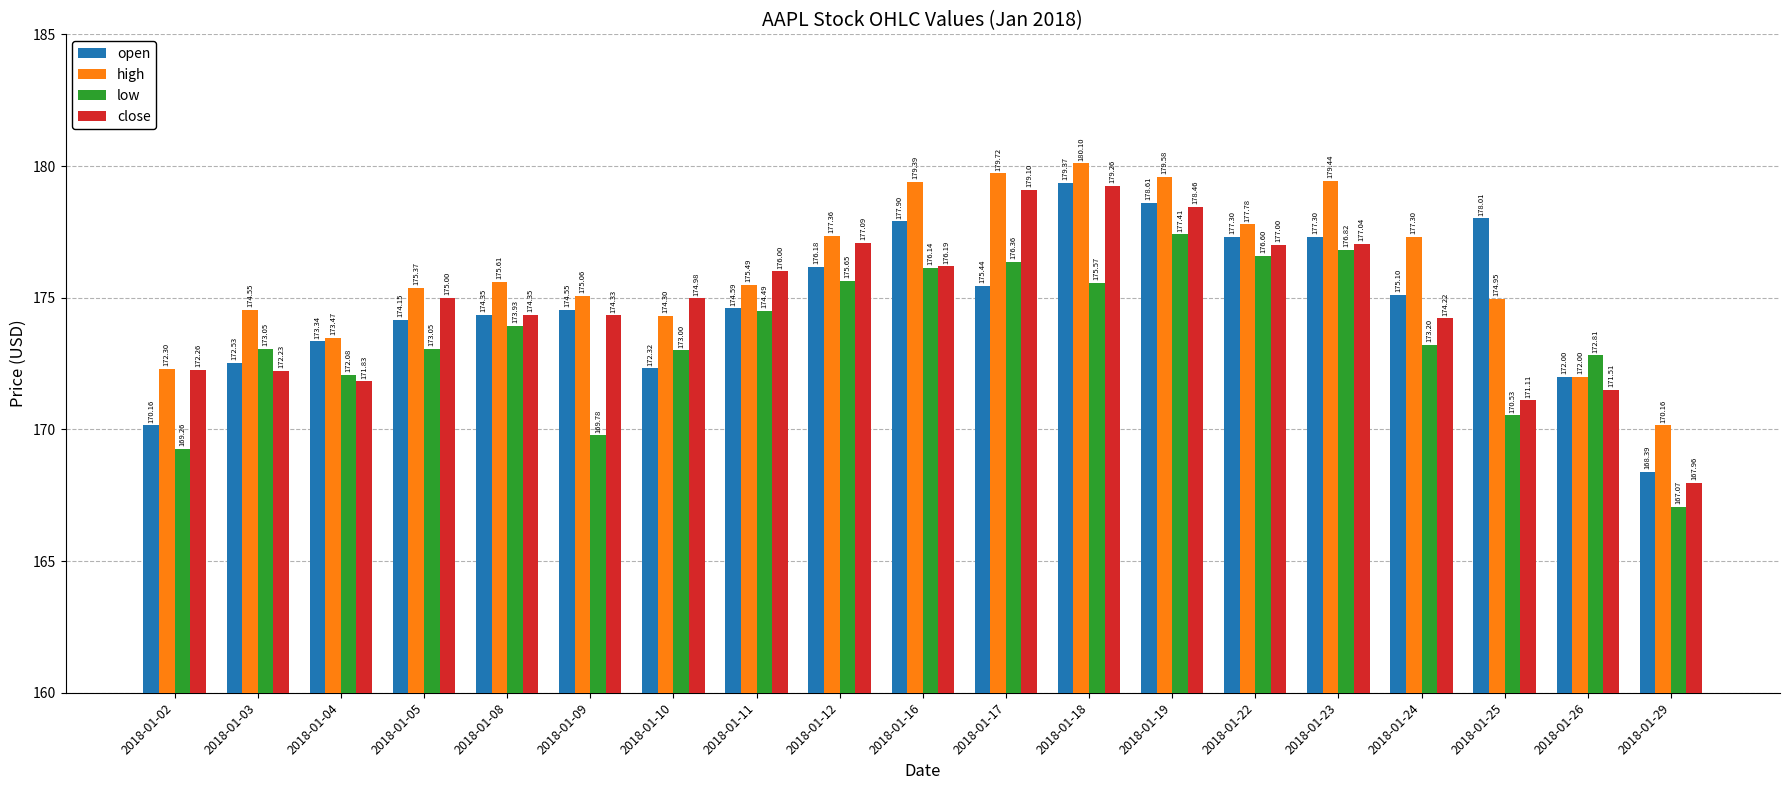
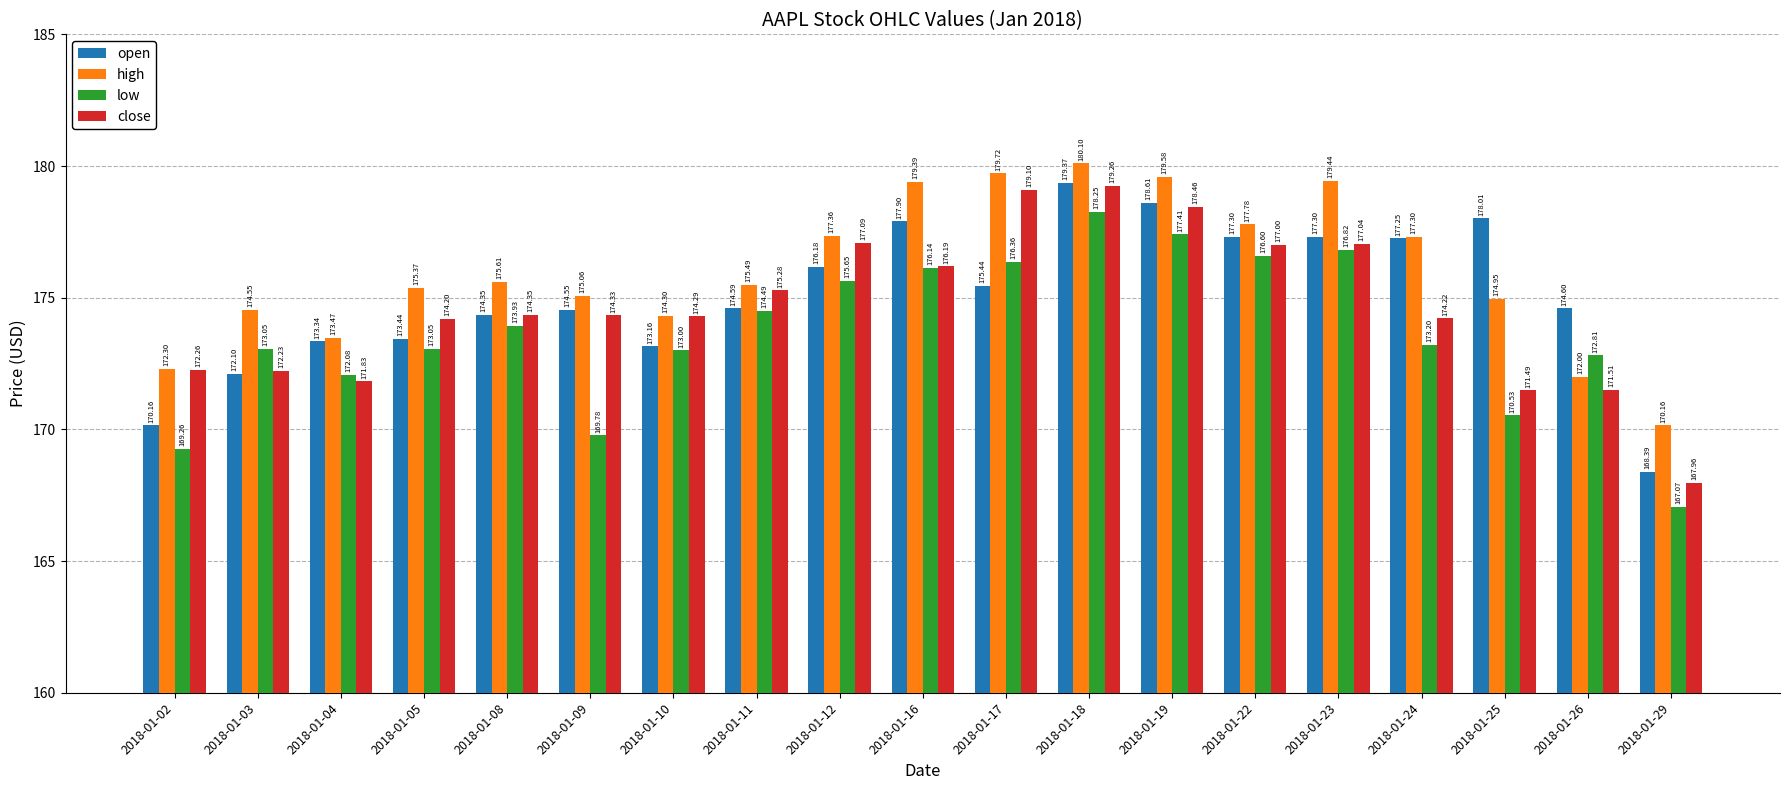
open, 2018-01-03: 172.53 -> 172.10
open, 2018-01-05: 174.15 -> 173.44
close, 2018-01-05: 175.00 -> 174.20
open, 2018-01-10: 172.32 -> 173.16
close, 2018-01-10: 174.98 -> 174.29
close, 2018-01-11: 176.00 -> 175.28
low, 2018-01-18: 175.57 -> 178.25
open, 2018-01-24: 175.10 -> 177.25
close, 2018-01-25: 171.11 -> 171.49
open, 2018-01-26: 172.00 -> 174.60
